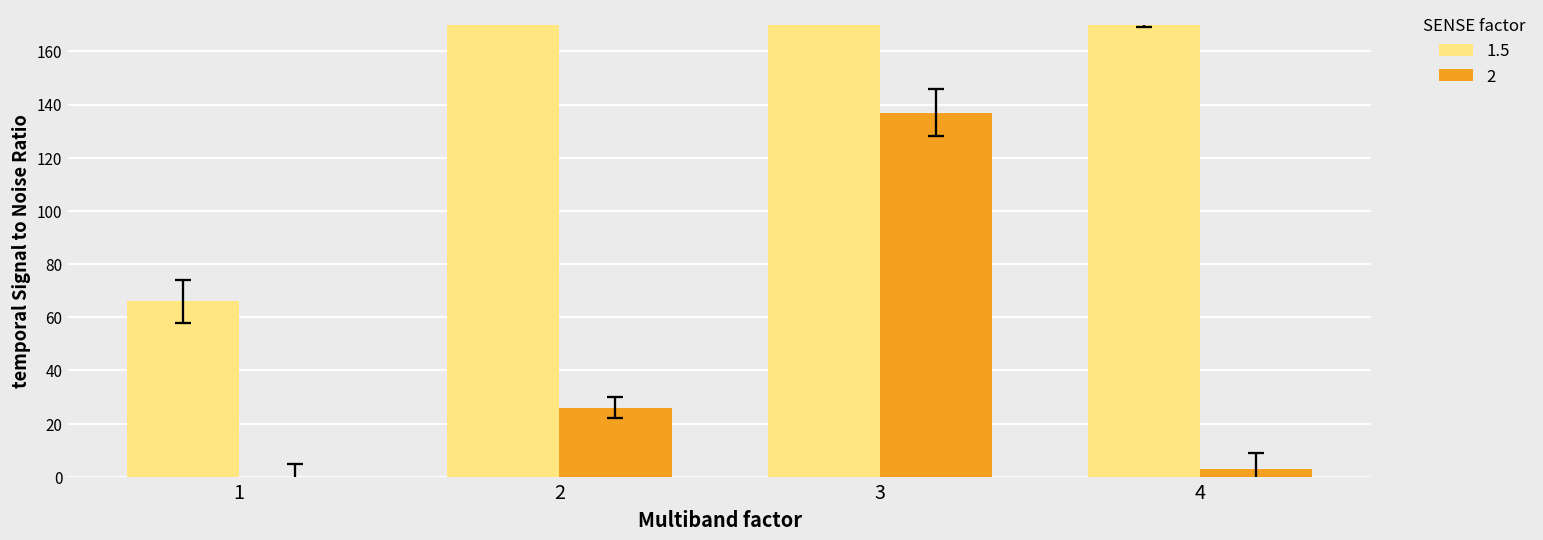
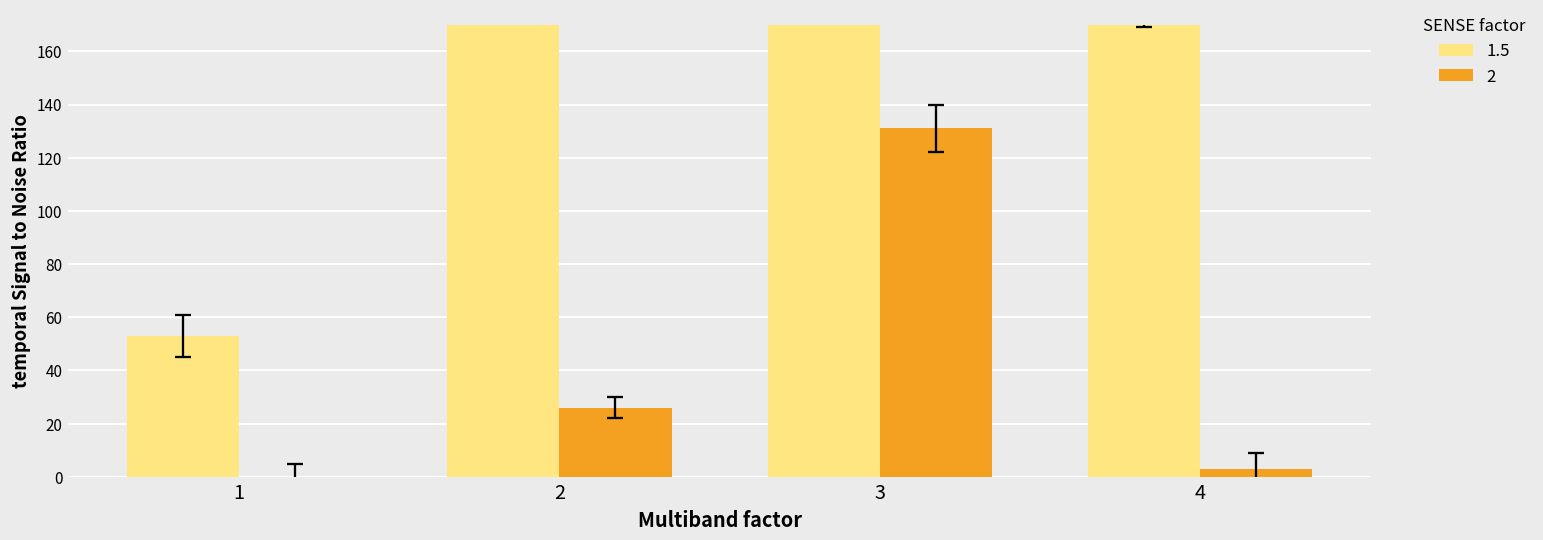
1.5, 1: 66 -> 53
2, 3: 137 -> 131
